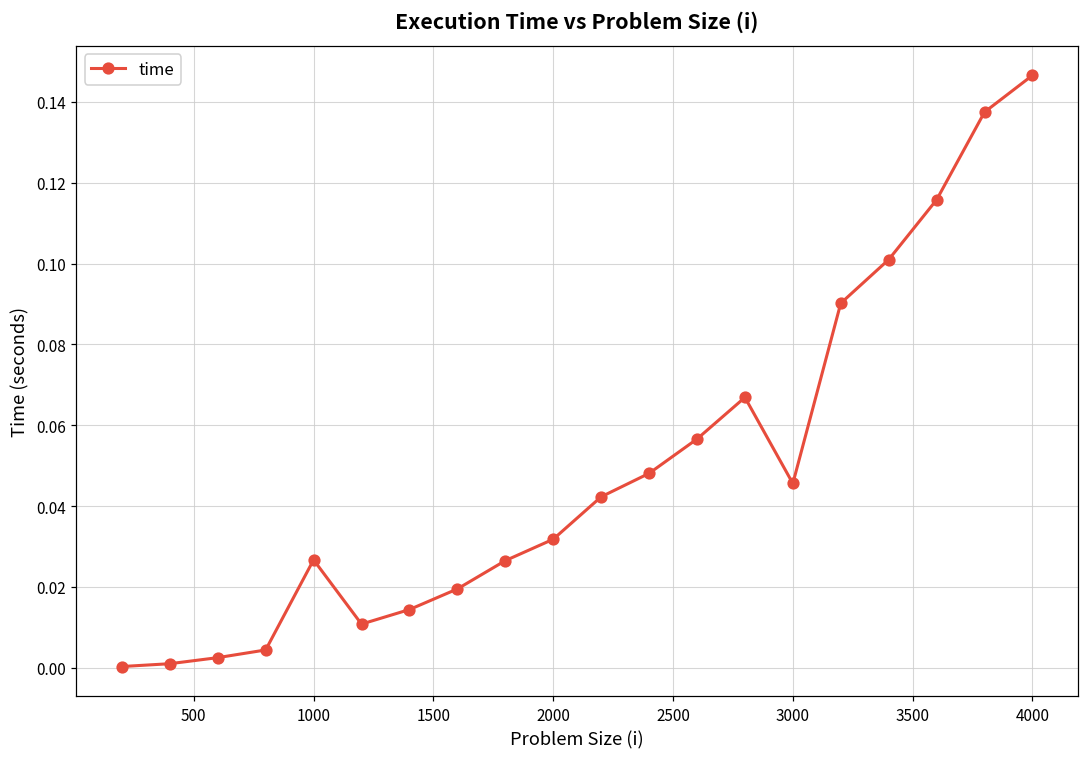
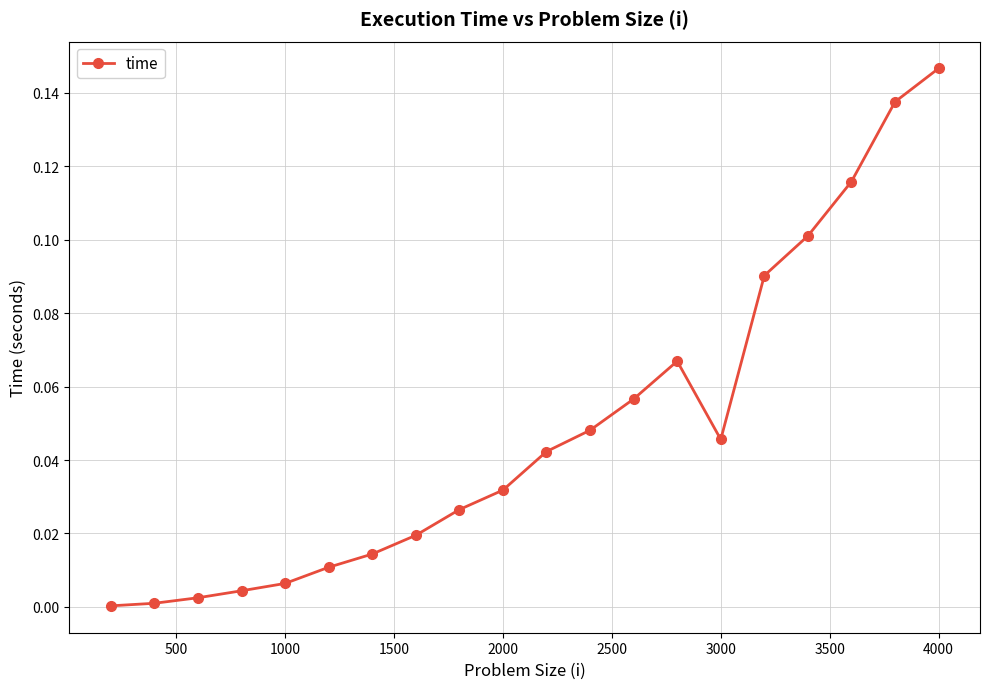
1000: 0.027 -> 0.006
